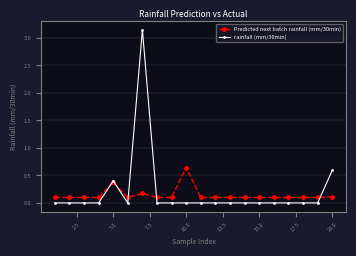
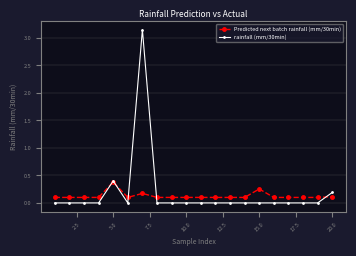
Predicted next batch rainfall (mm/30min), 10.0: 0.6 -> 0.1
Predicted next batch rainfall (mm/30min), 15.0: 0.1 -> 0.3
rainfall (mm/30min), 20.0: 0.6 -> 0.2
